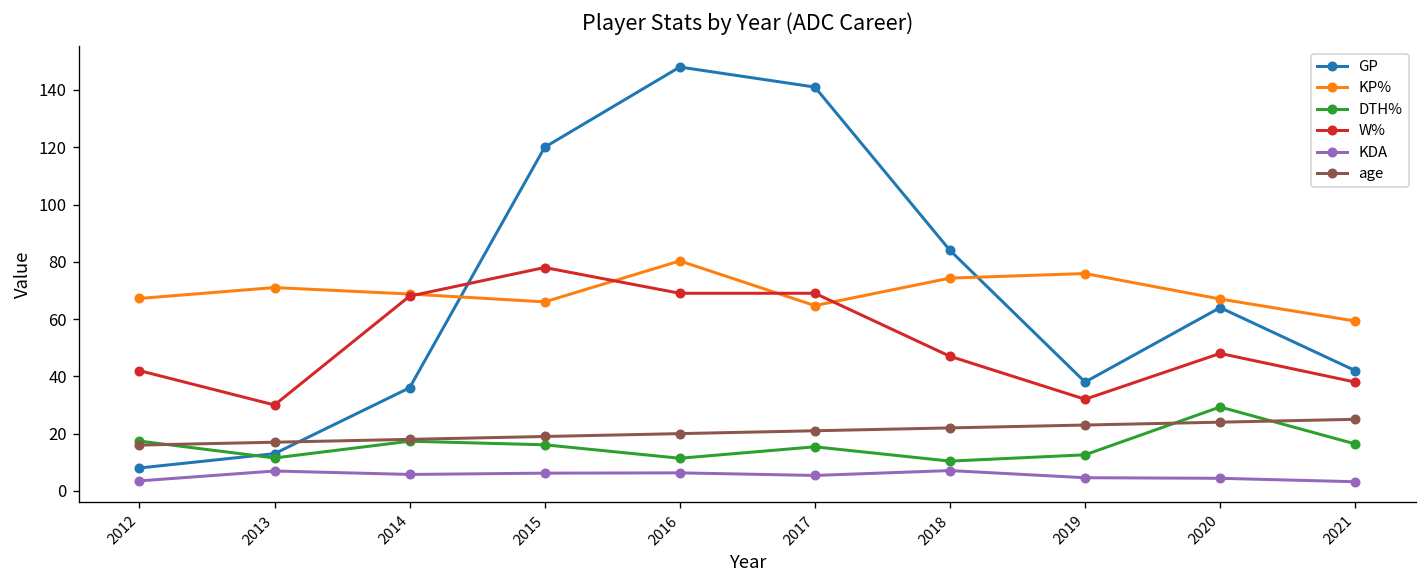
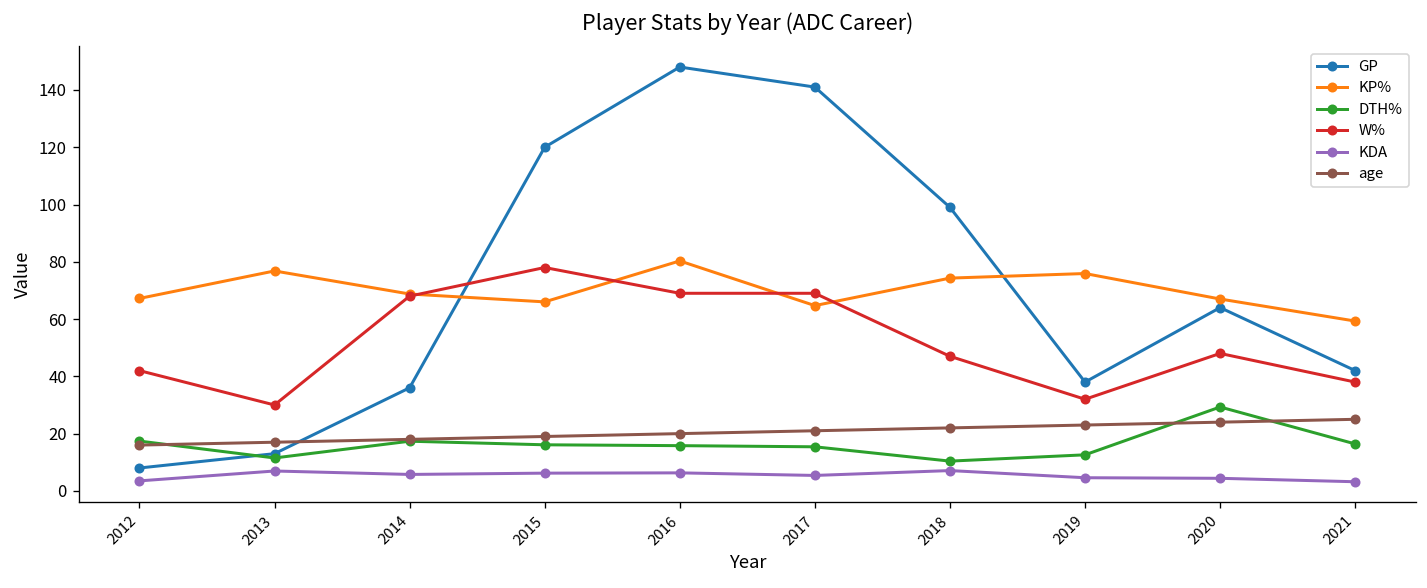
KP%, 2013: 71 -> 77
DTH%, 2016: 11 -> 16
GP, 2018: 84 -> 99
